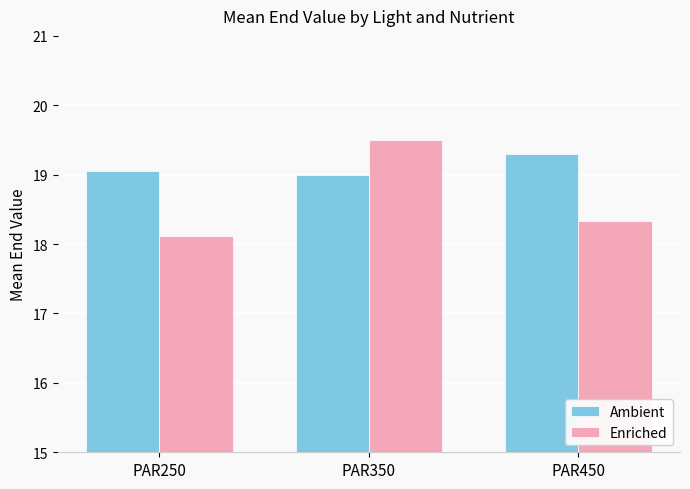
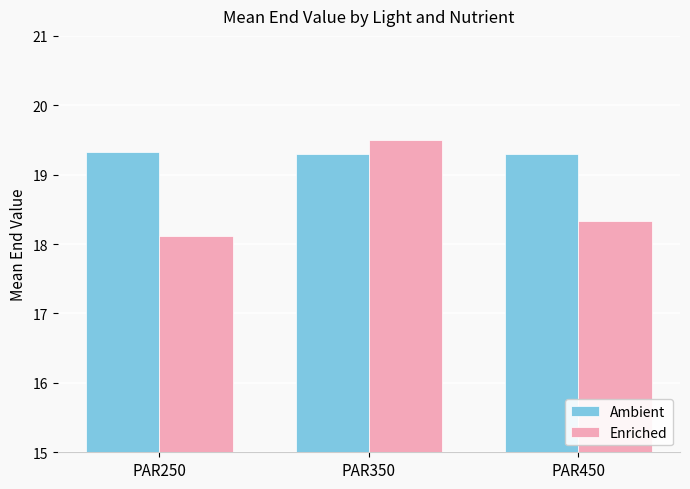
Ambient, PAR250: 19.1 -> 19.3
Ambient, PAR350: 19.0 -> 19.3
